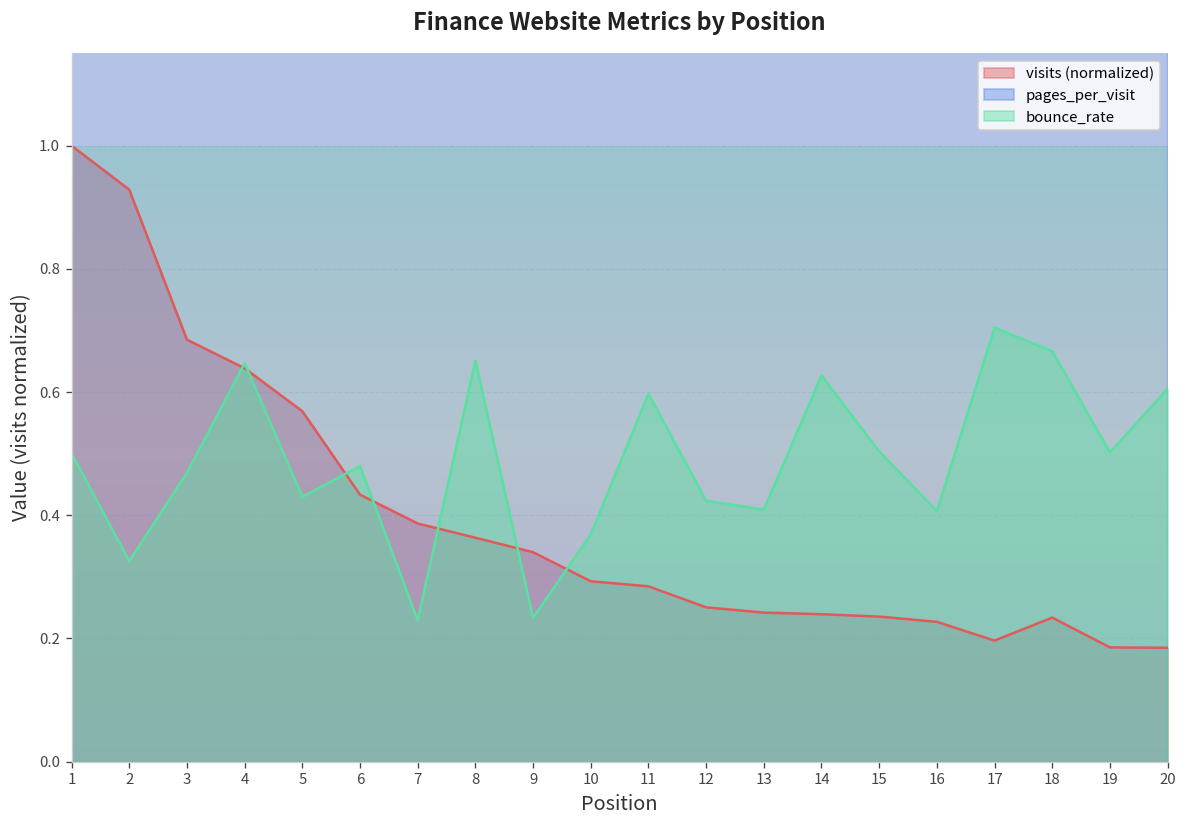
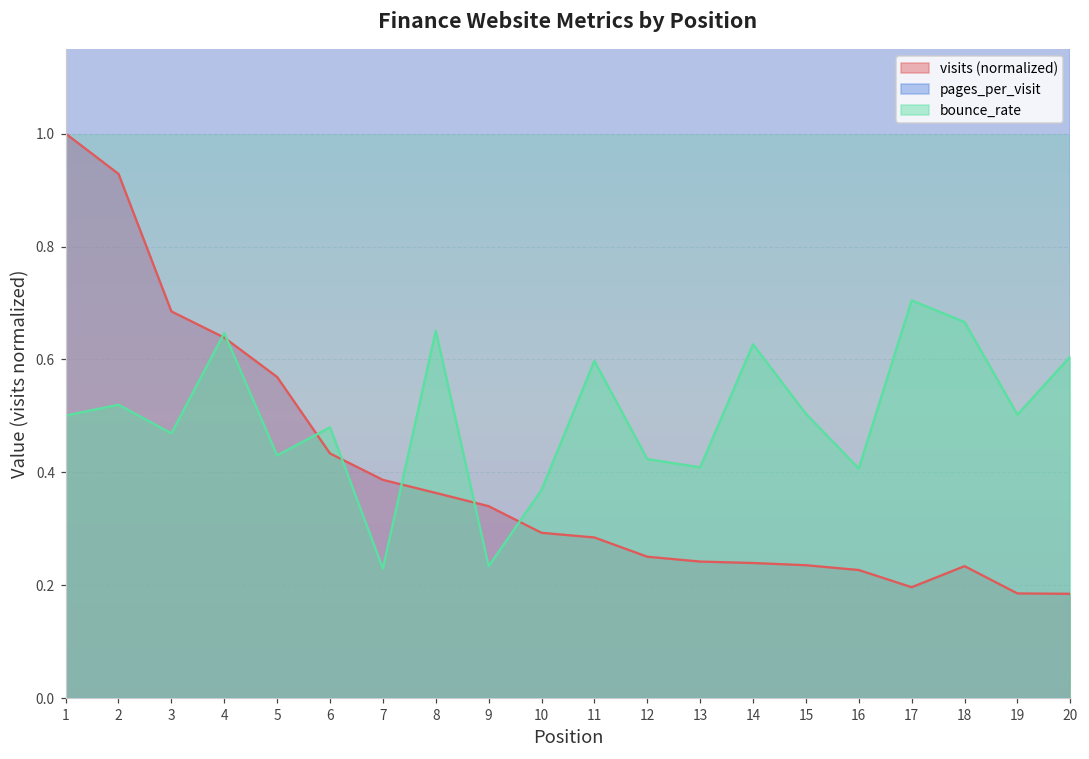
bounce_rate, 2: 0.33 -> 0.52
